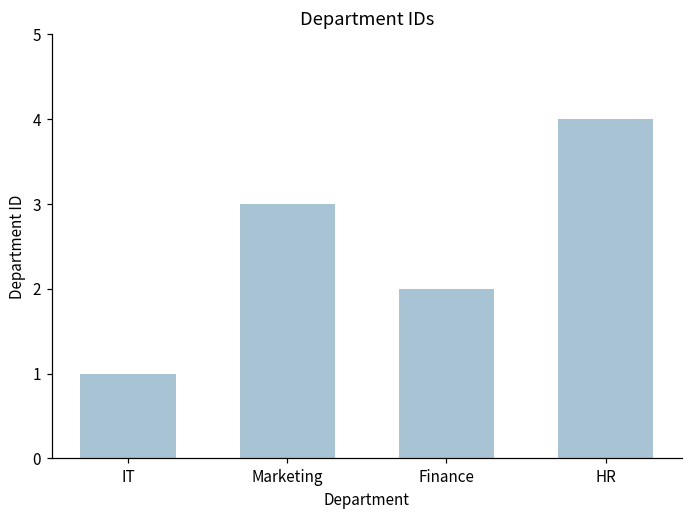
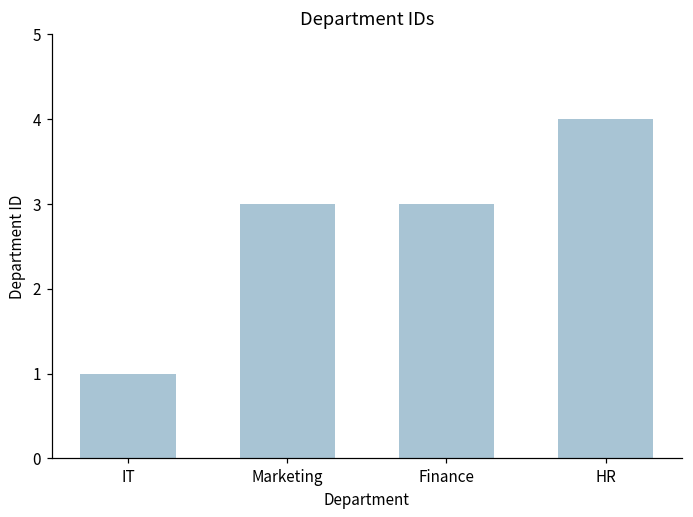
Finance: 2 -> 3
